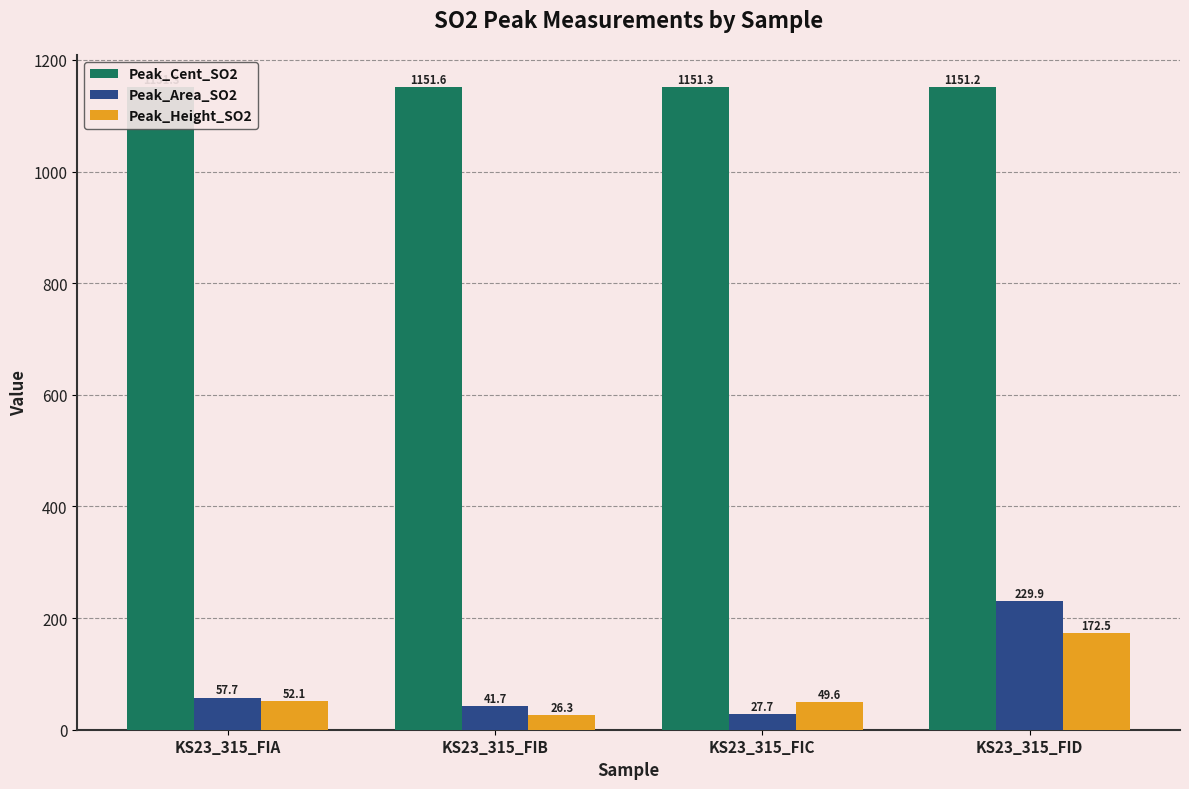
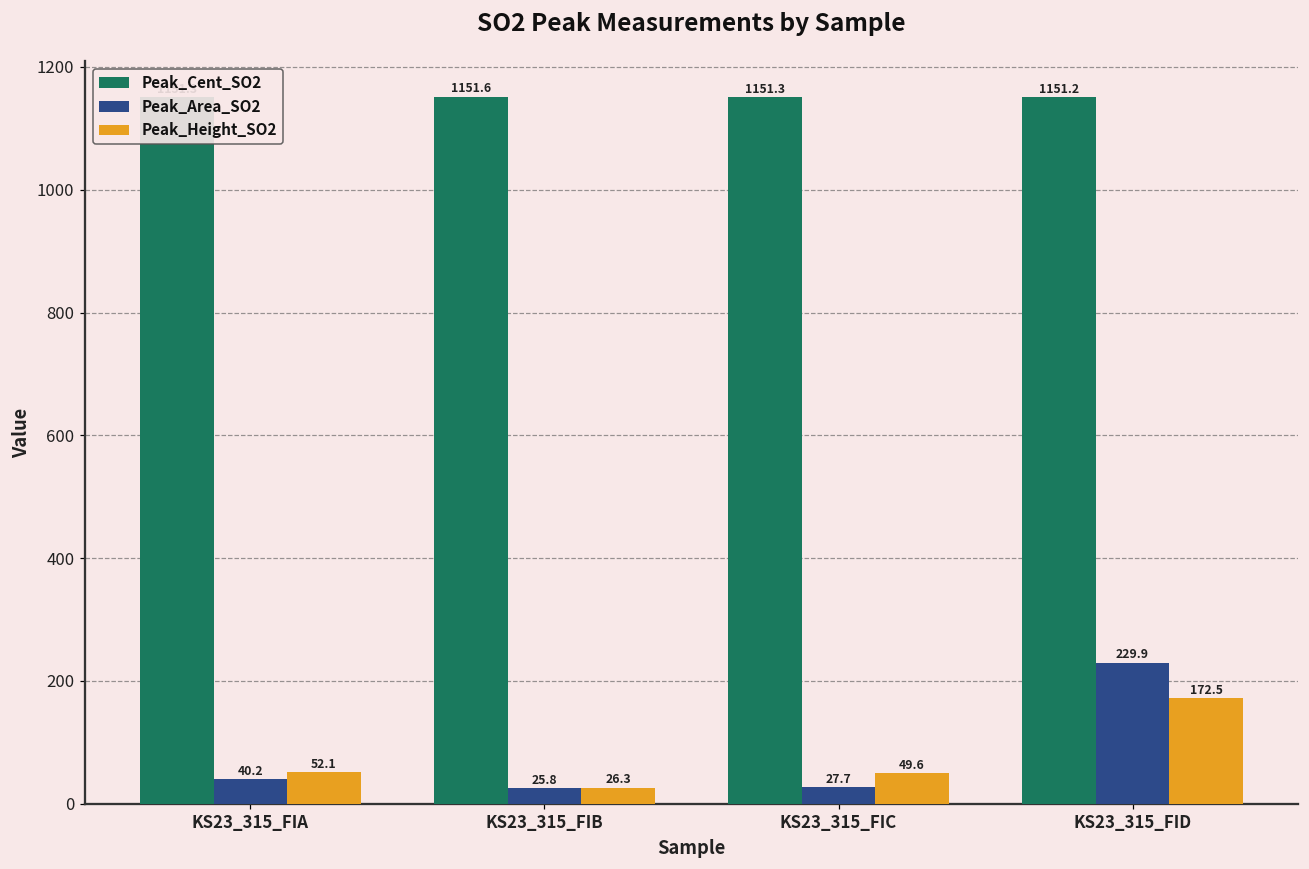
Peak_Area_SO2, KS23_315_FIA: 57.7 -> 40.2
Peak_Area_SO2, KS23_315_FIB: 41.7 -> 25.8
